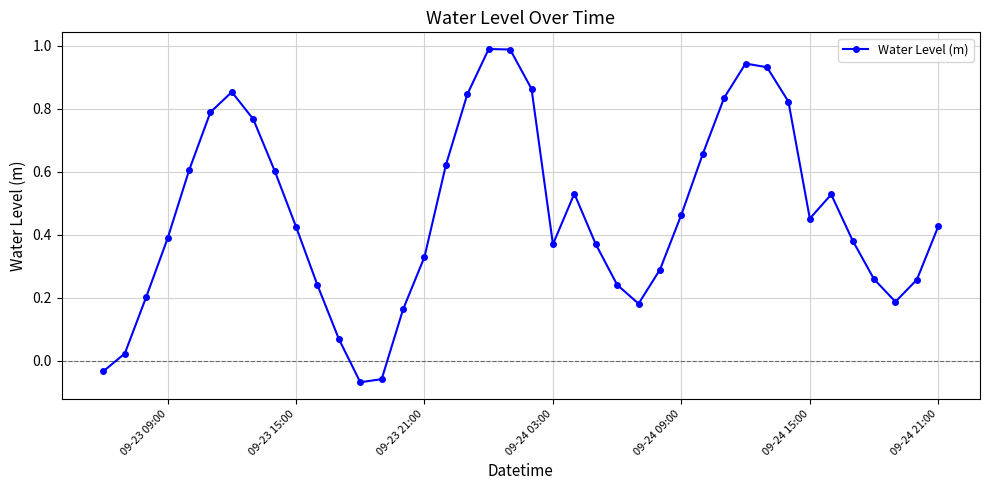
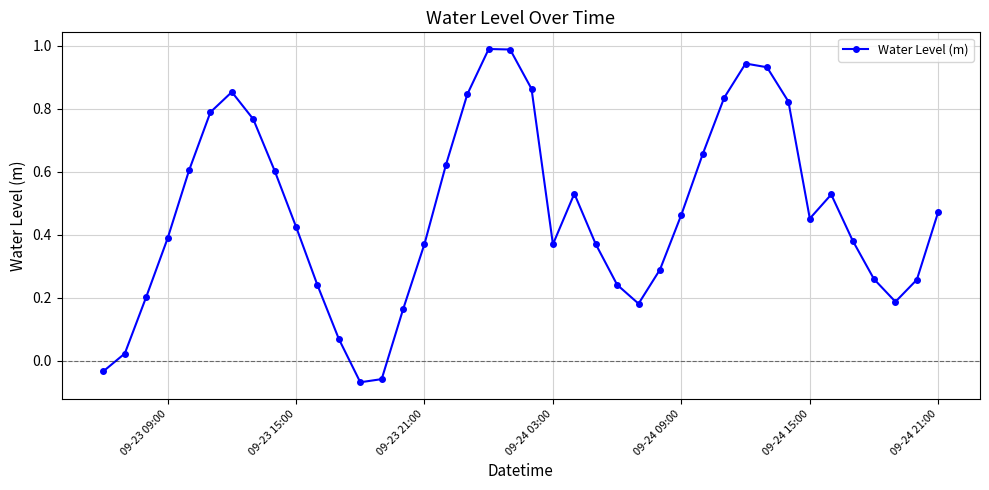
09-23 21:00: 0.33 -> 0.37
09-24 21:00: 0.43 -> 0.47
